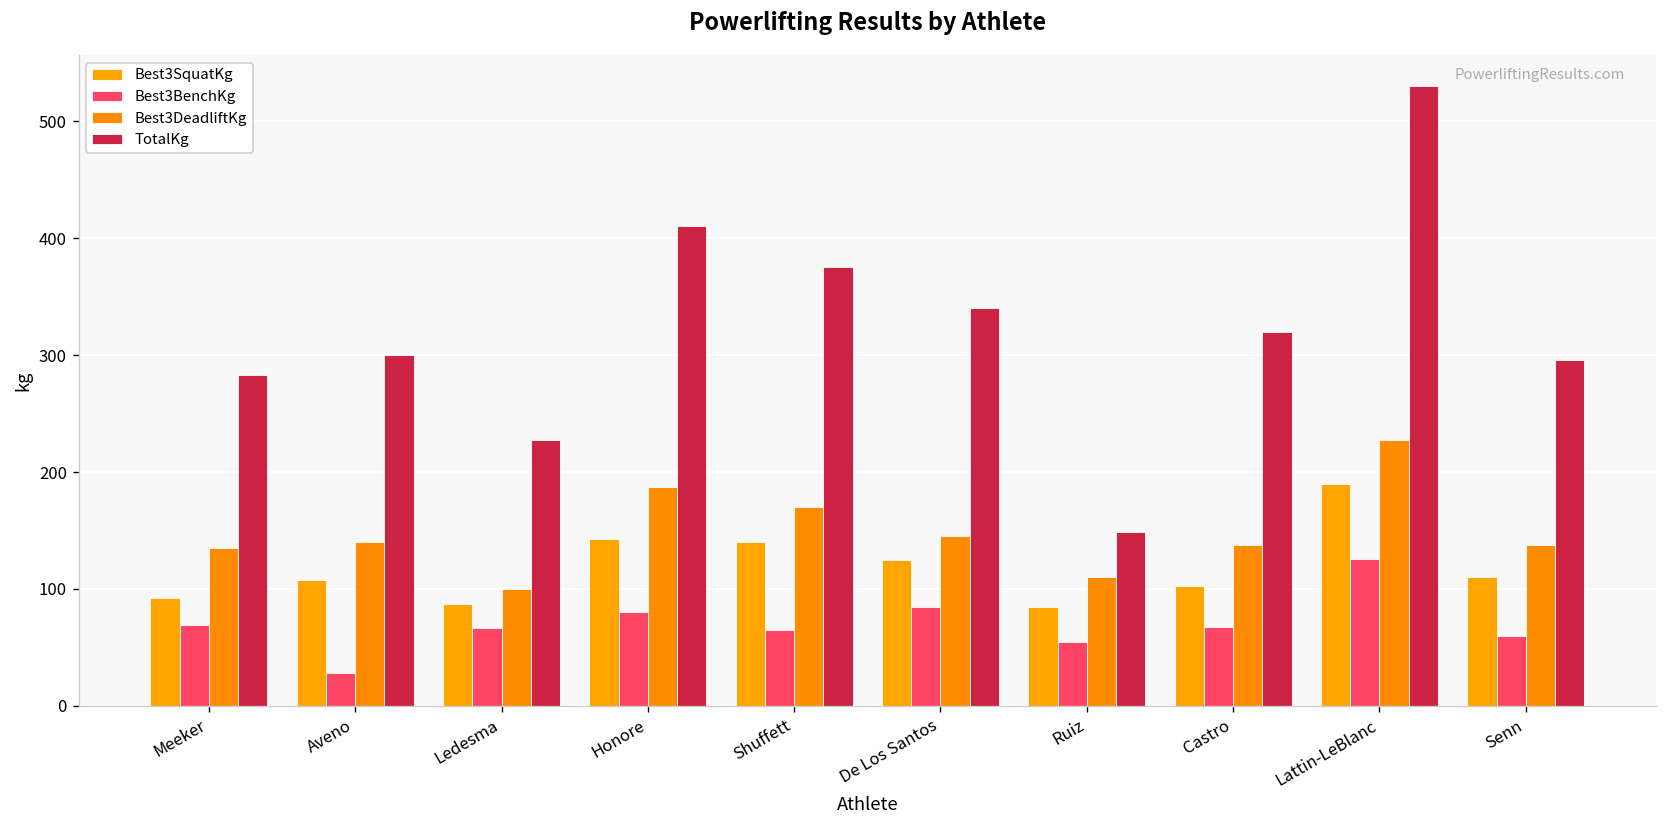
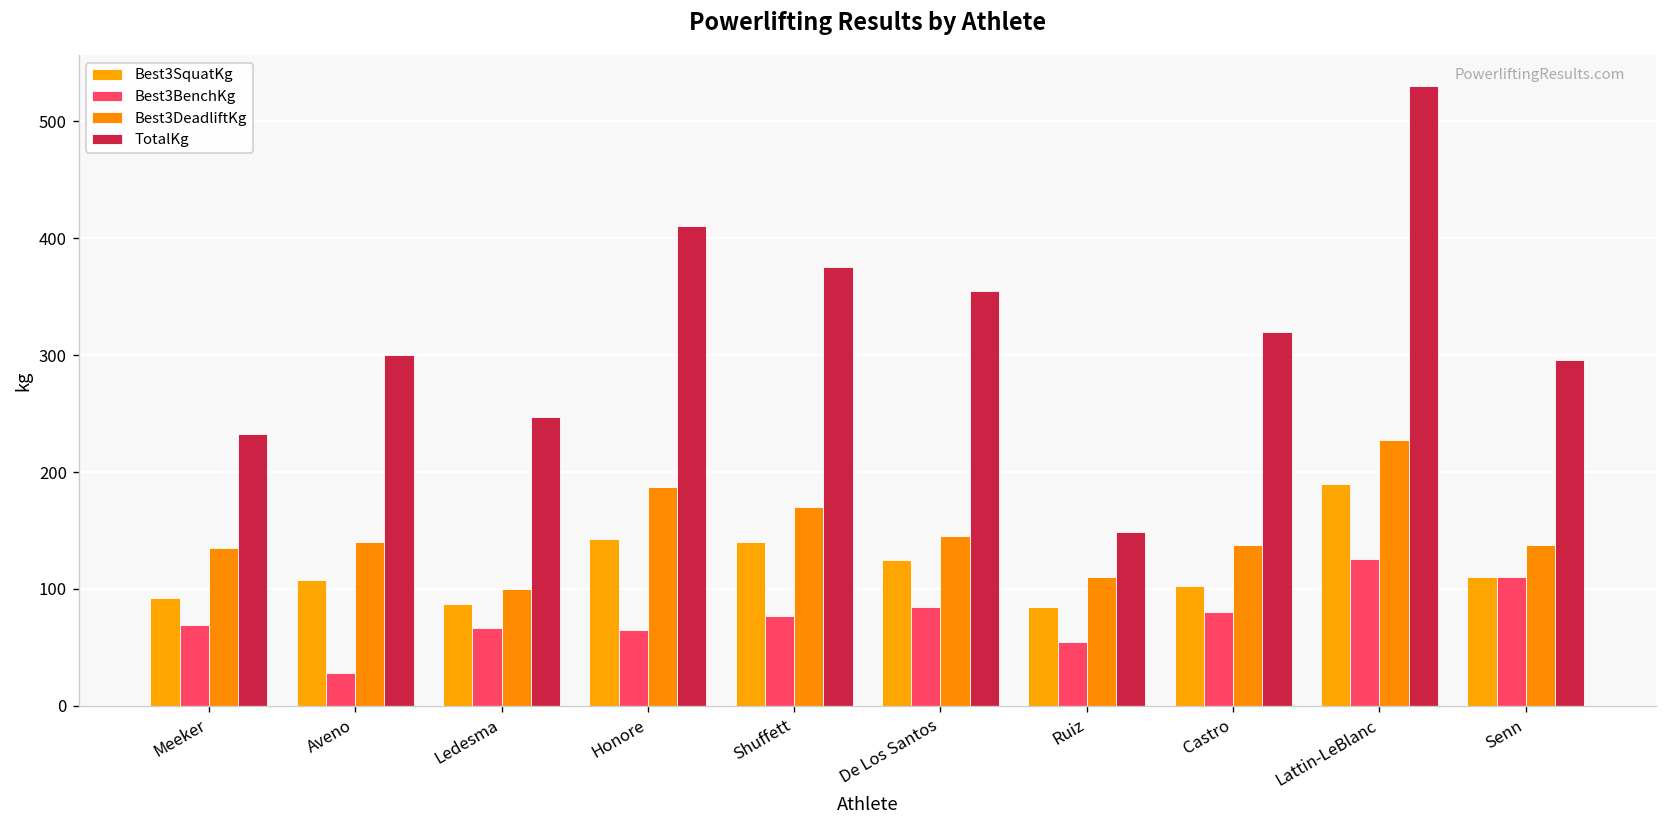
TotalKg, Meeker: 280 -> 230
TotalKg, Ledesma: 230 -> 250
Best3BenchKg, Honore: 80 -> 70
Best3BenchKg, Shuffett: 70 -> 80
TotalKg, De Los Santos: 340 -> 360
Best3BenchKg, Castro: 70 -> 80
Best3BenchKg, Senn: 60 -> 110
